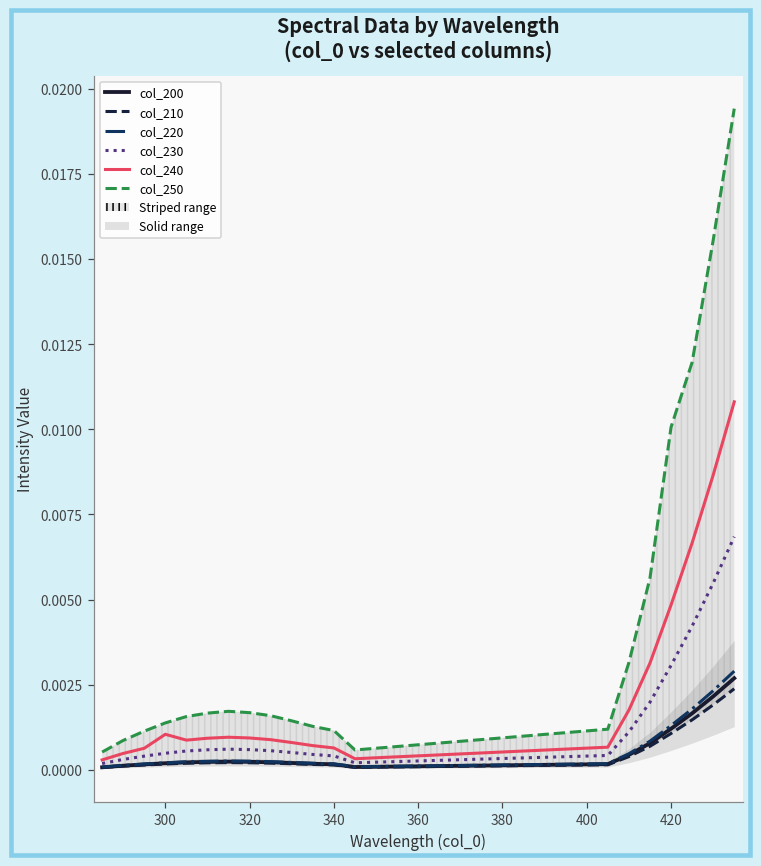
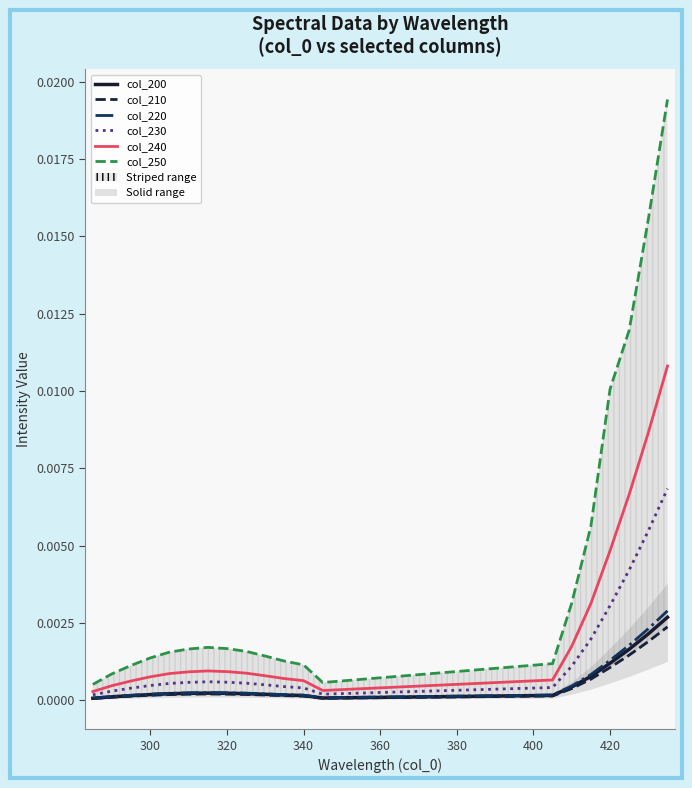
col_240, 300: 0.0010 -> 0.0008
